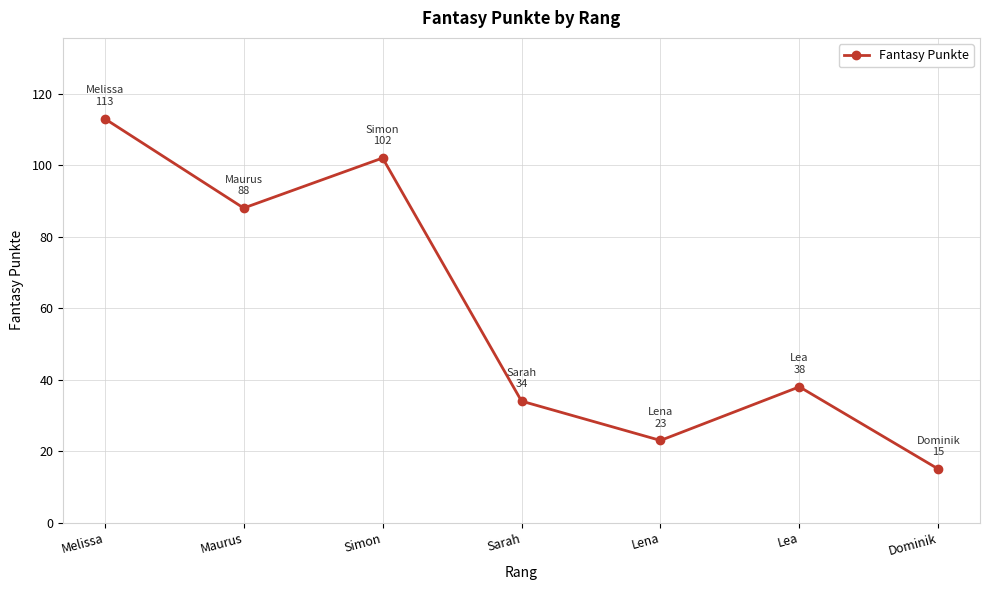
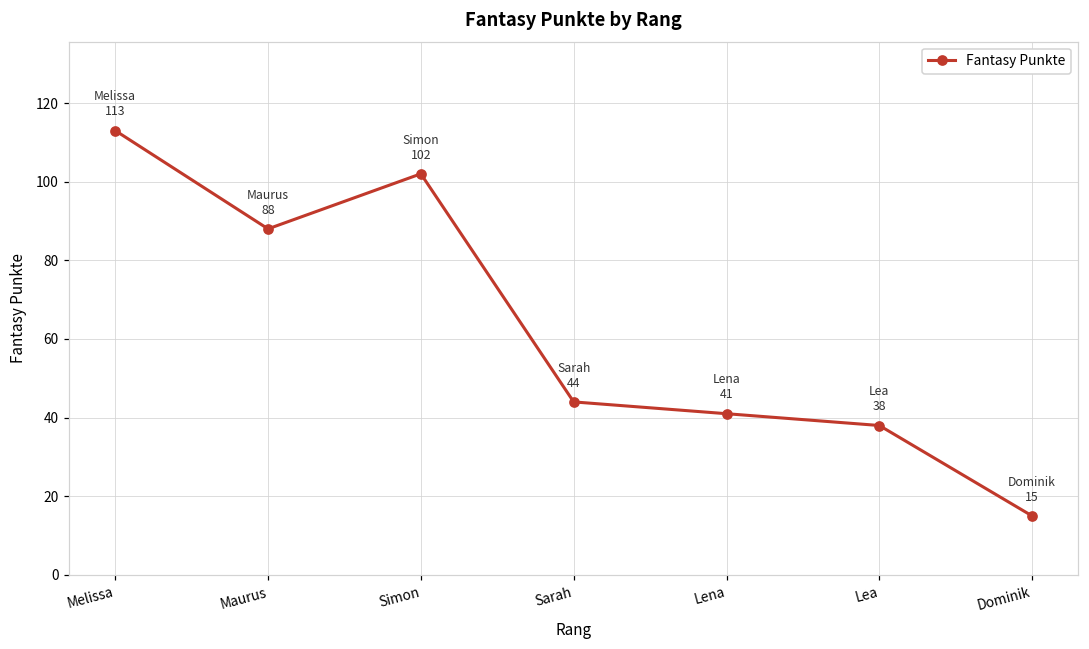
Sarah: 34 -> 44
Lena: 23 -> 41
